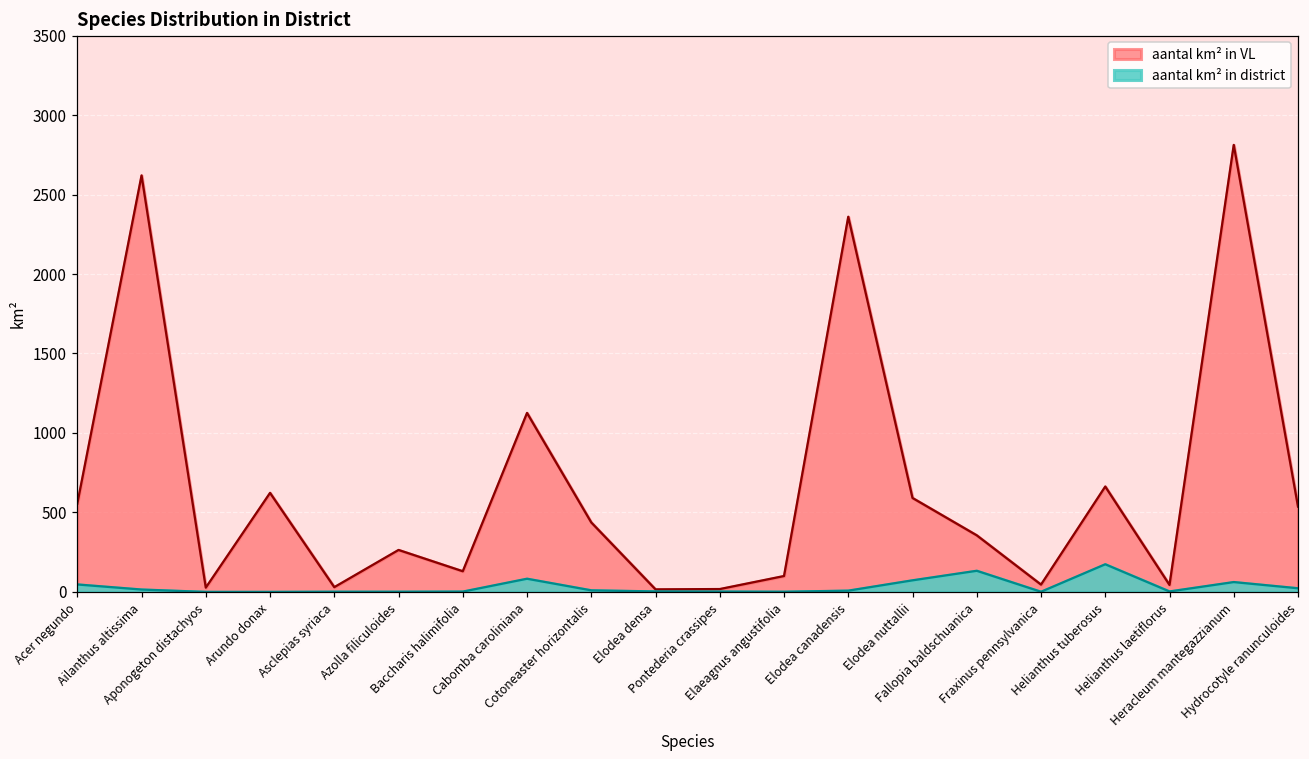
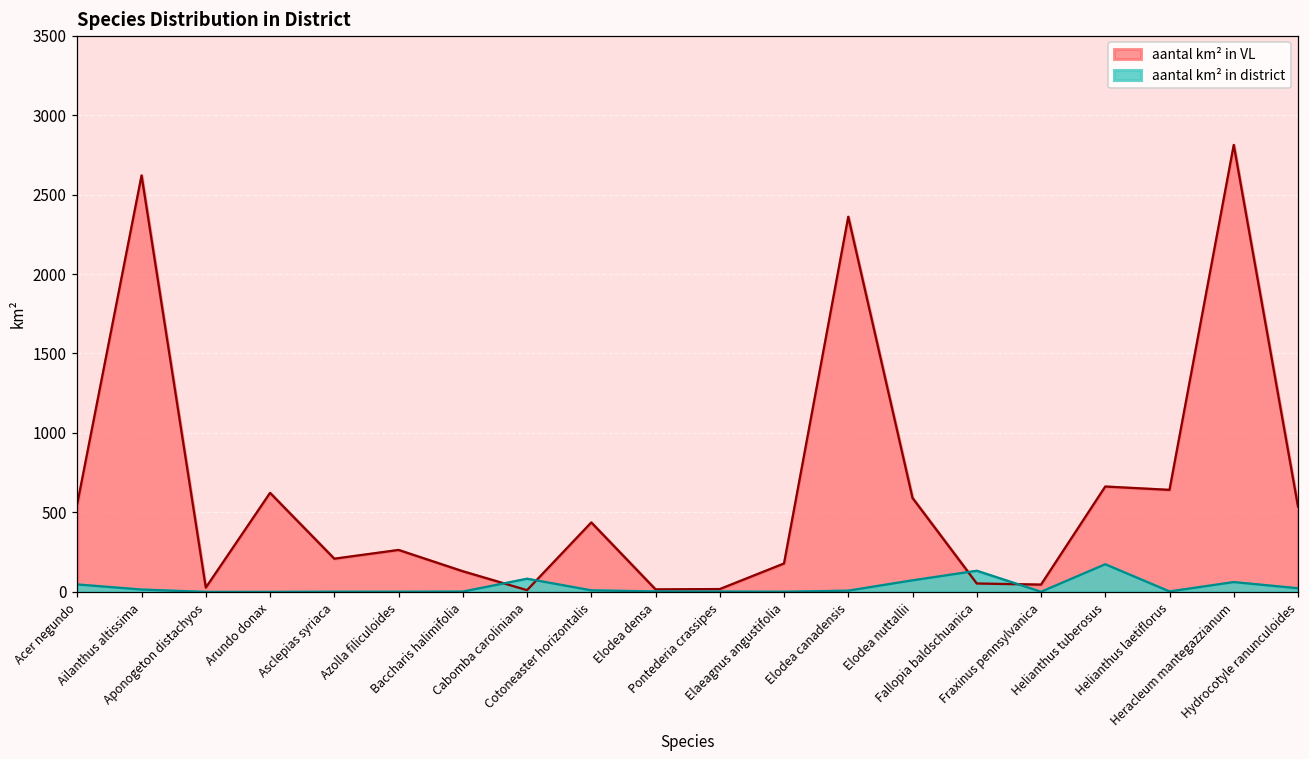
aantal km² in VL, Asclepias syriaca: 30 -> 210
aantal km² in VL, Cabomba caroliniana: 1130 -> 10
aantal km² in VL, Elaeagnus angustifolia: 100 -> 180
aantal km² in VL, Fallopia baldschuanica: 360 -> 50
aantal km² in VL, Helianthus laetiflorus: 40 -> 640
